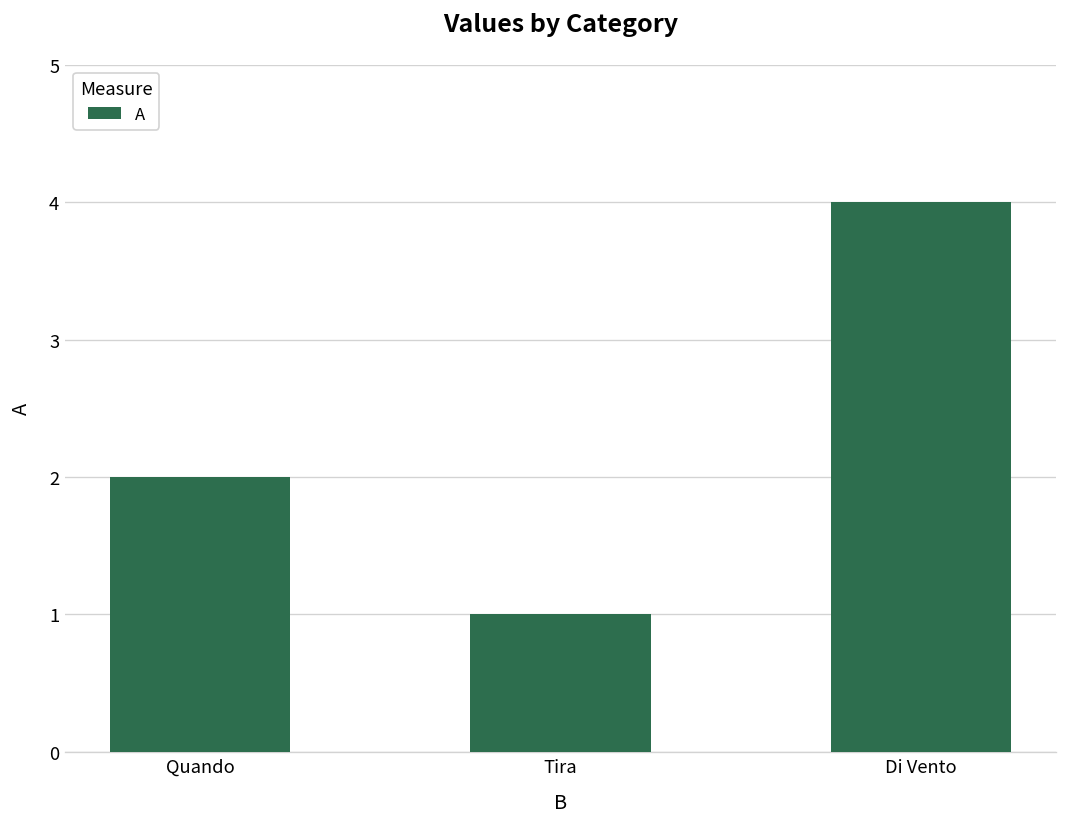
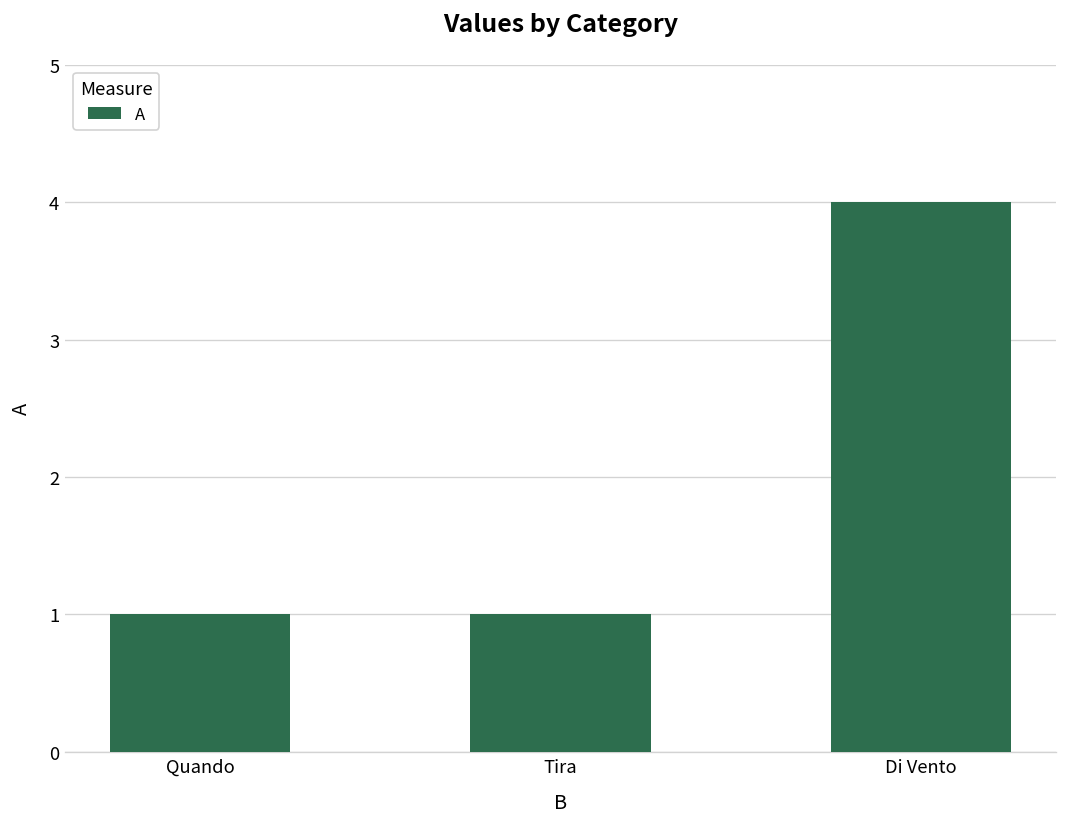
Quando: 2 -> 1
